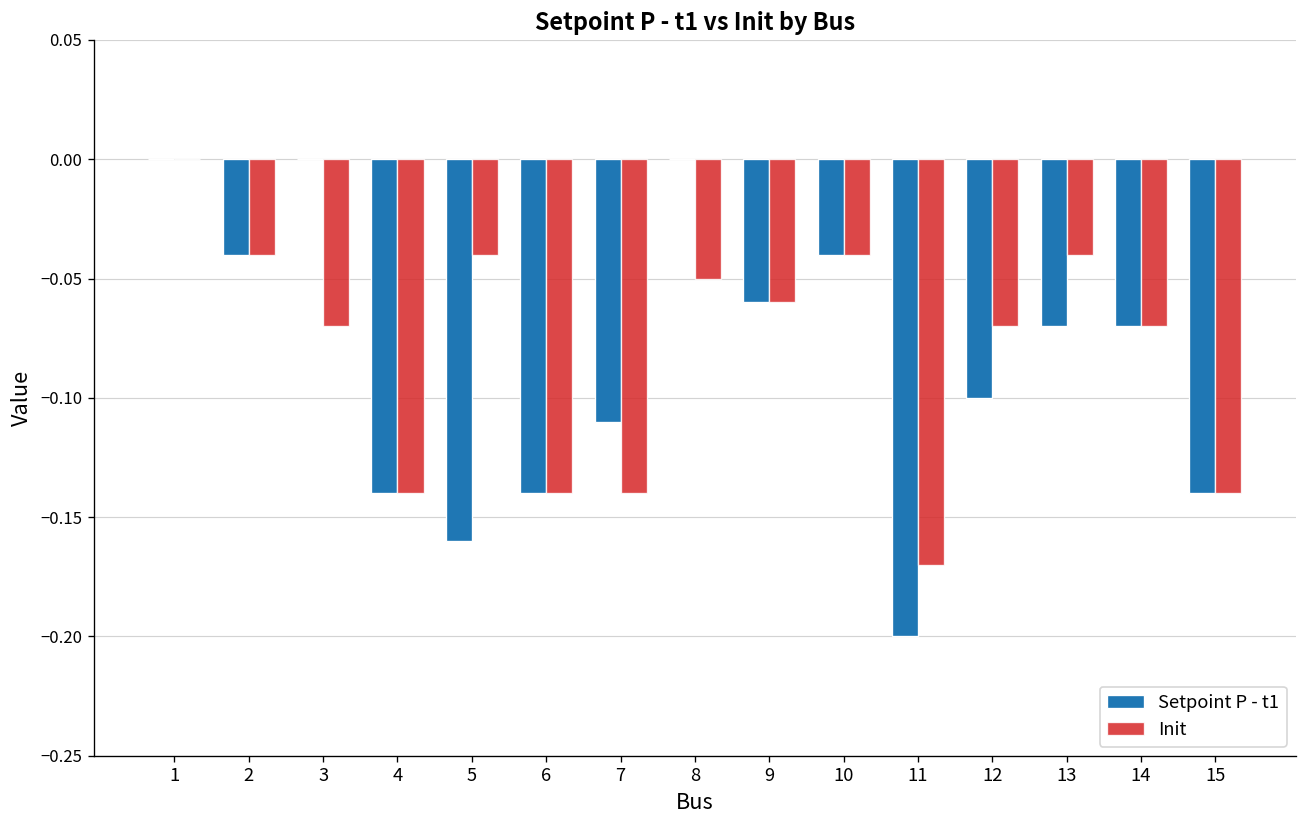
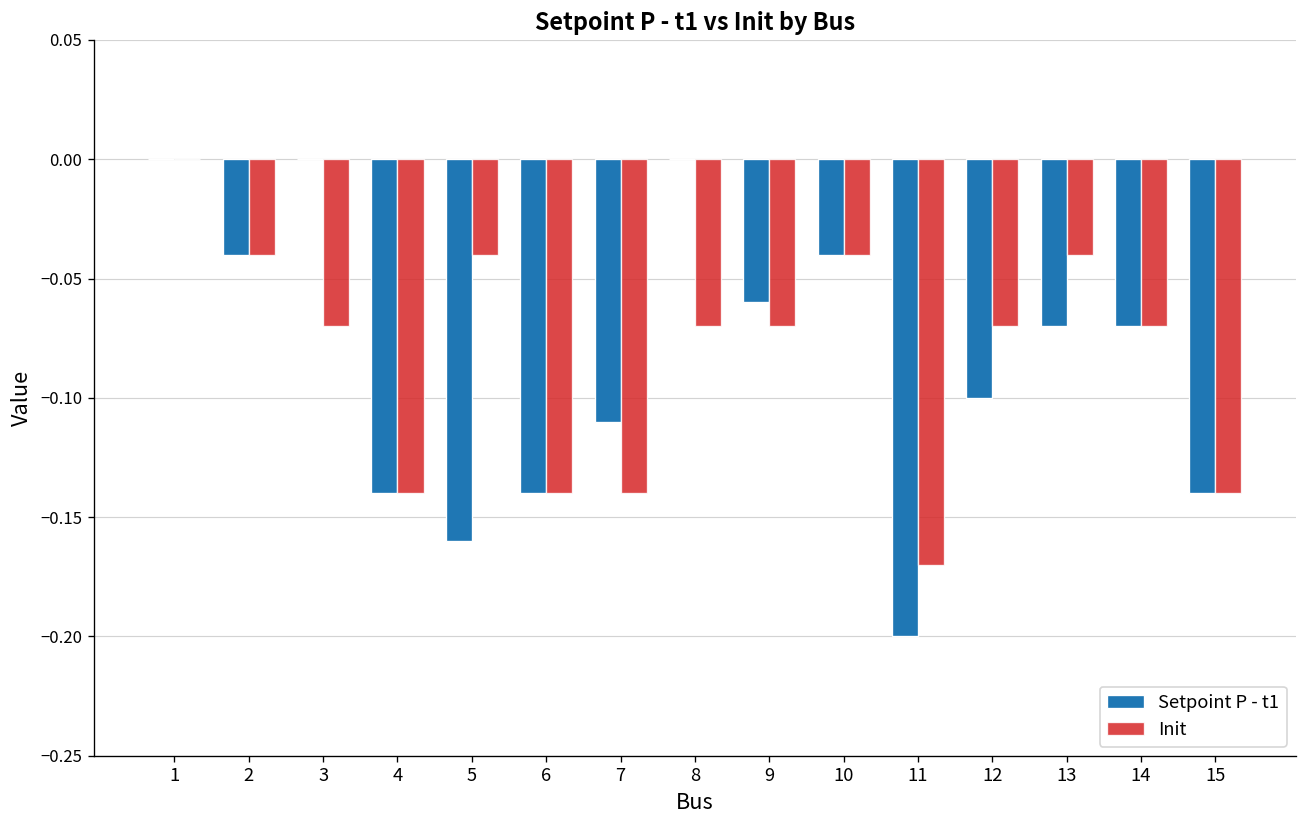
Init, 8: -0.05 -> -0.07
Init, 9: -0.06 -> -0.07
